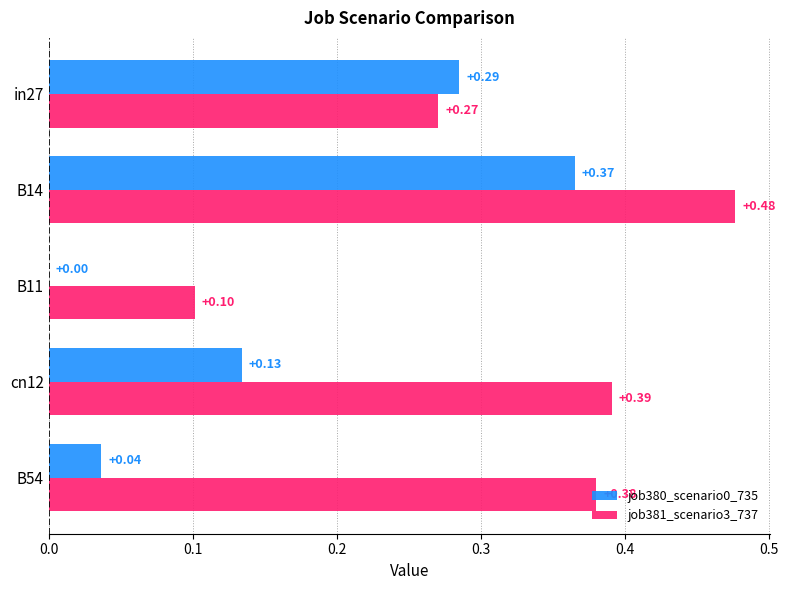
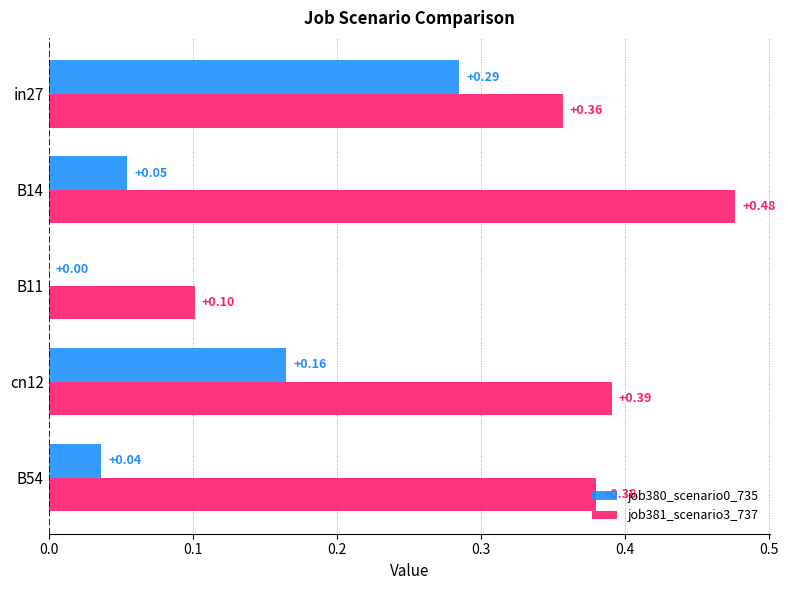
job381_scenario3_737, in27: +0.27 -> +0.36
job380_scenario0_735, B14: +0.37 -> +0.05
job380_scenario0_735, cn12: +0.13 -> +0.16
